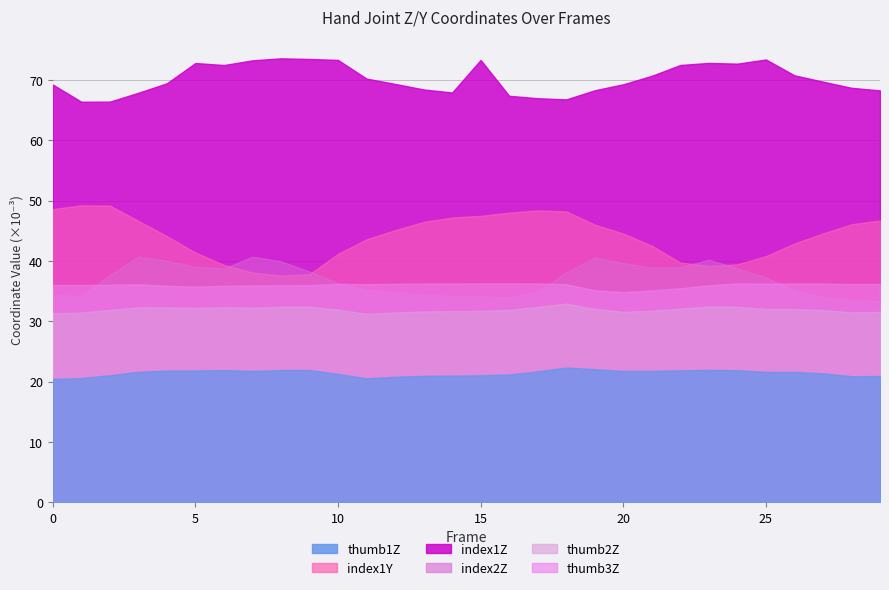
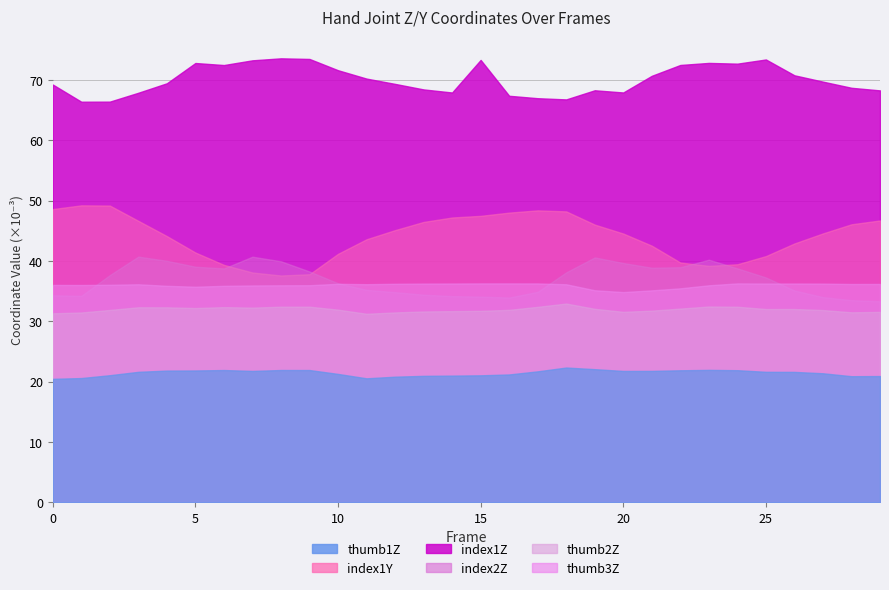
index1Z, 10: 73 -> 72
index1Z, 20: 69 -> 68
